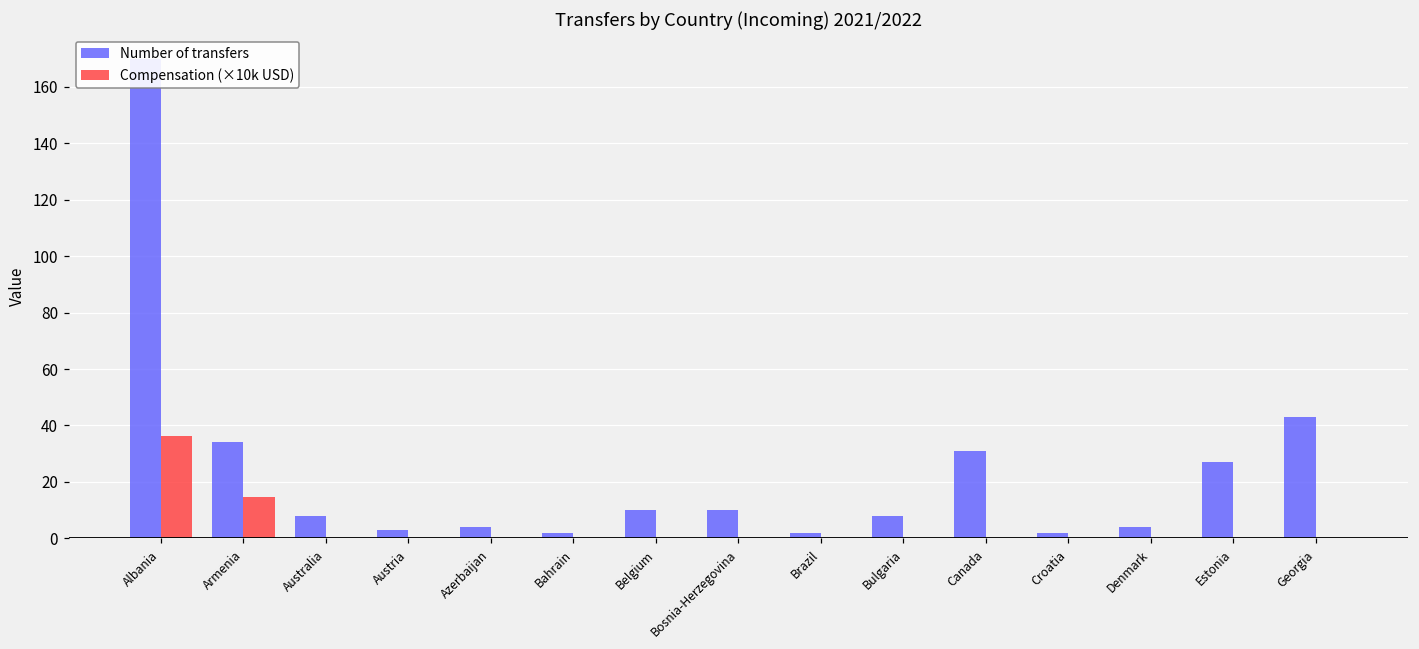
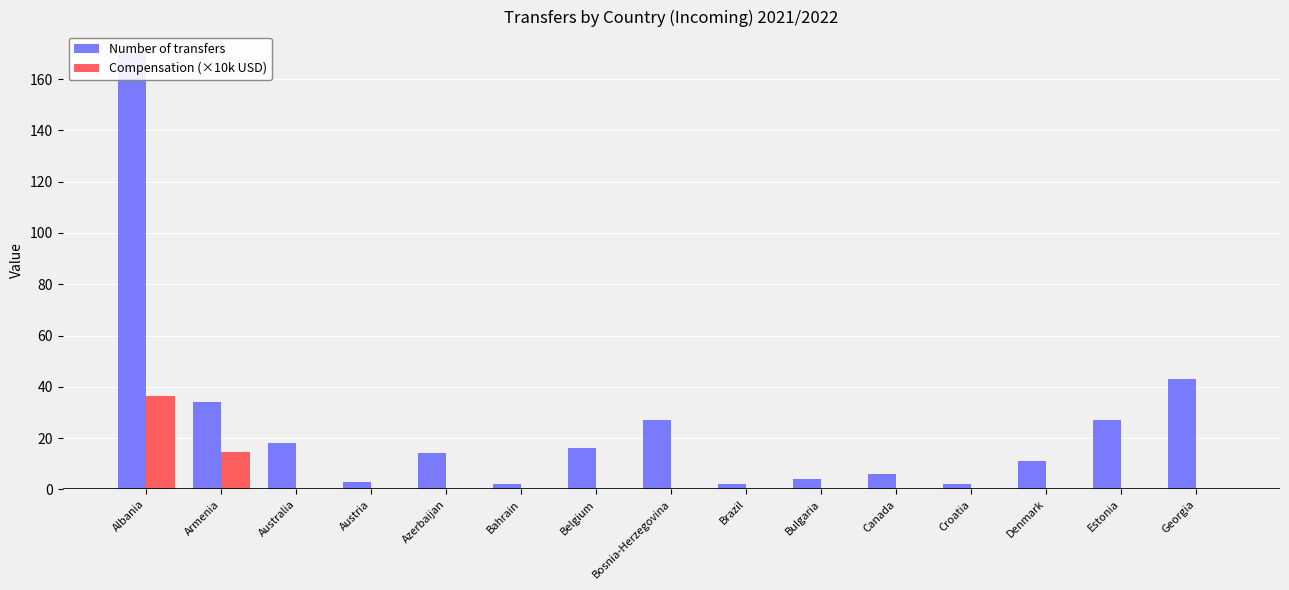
Number of transfers, Australia: 8 -> 18
Number of transfers, Azerbaijan: 4 -> 14
Number of transfers, Belgium: 10 -> 16
Number of transfers, Bosnia-Herzegovina: 10 -> 27
Number of transfers, Bulgaria: 8 -> 4
Number of transfers, Canada: 31 -> 6
Number of transfers, Denmark: 4 -> 11
